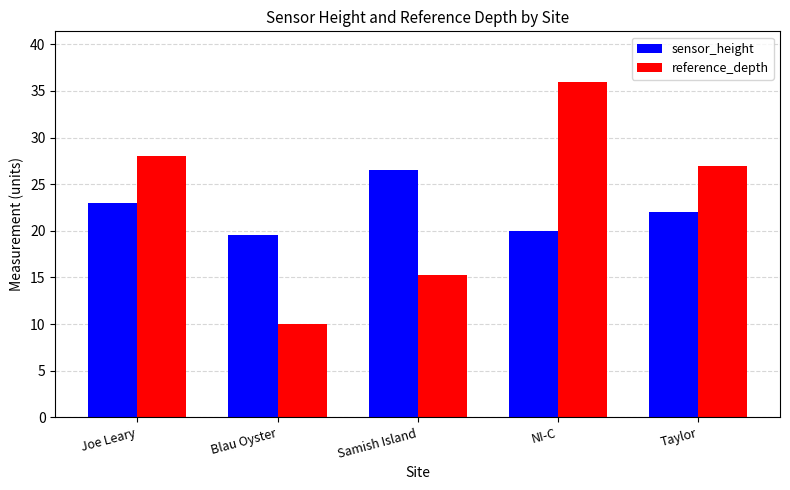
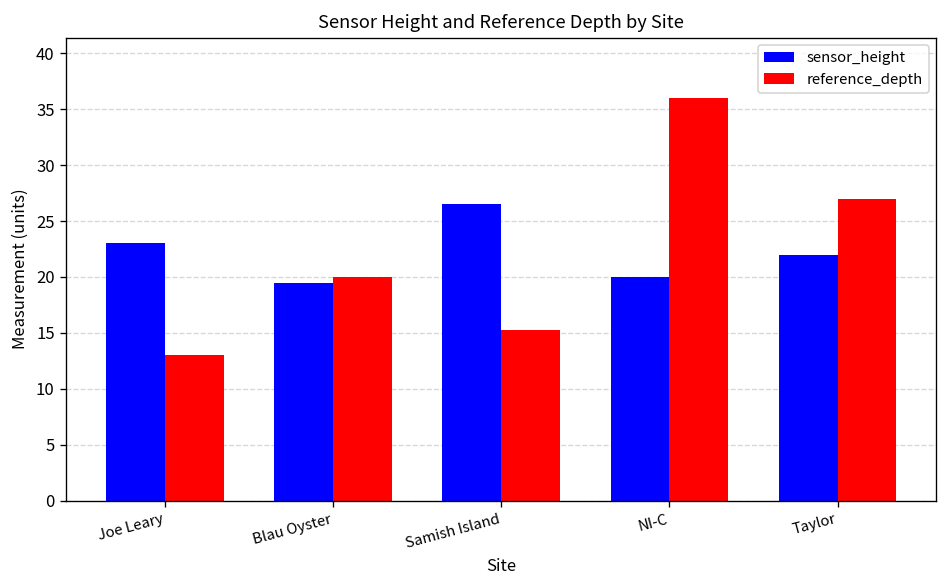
reference_depth, Joe Leary: 28 -> 13
reference_depth, Blau Oyster: 10 -> 20
